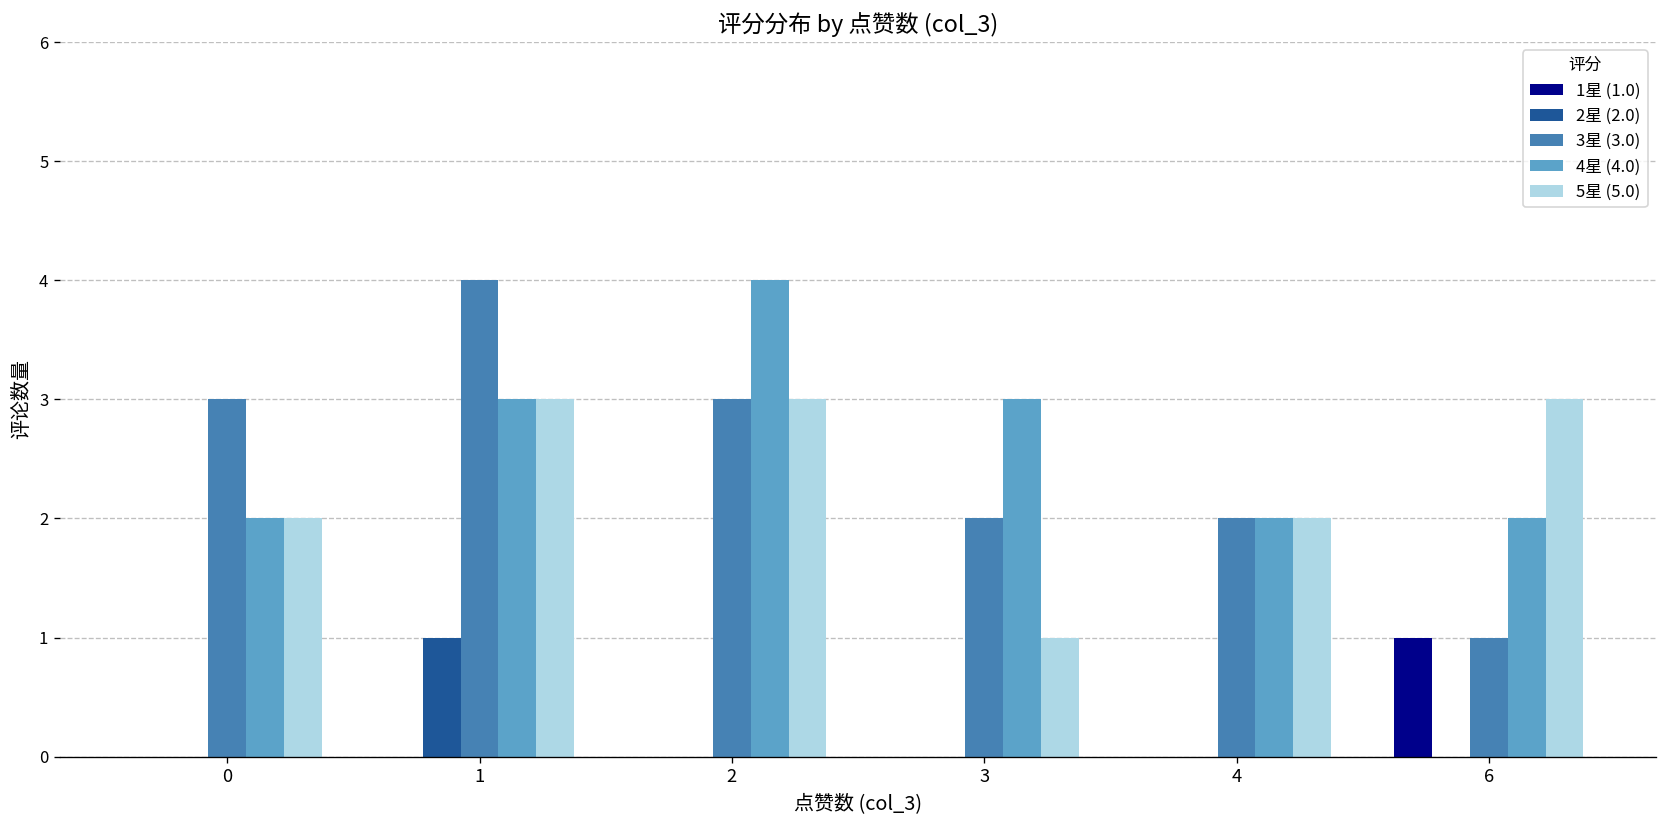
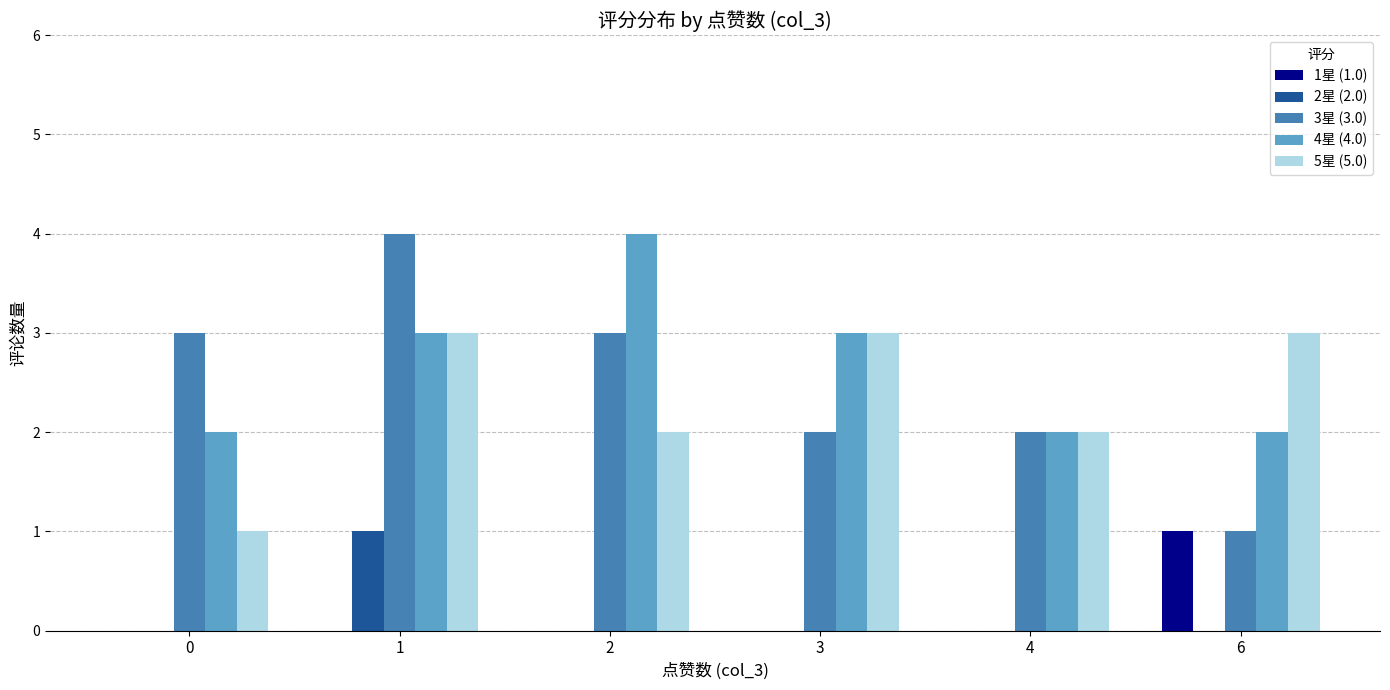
5星 (5.0), 0: 2 -> 1
5星 (5.0), 2: 3 -> 2
5星 (5.0), 3: 1 -> 3
